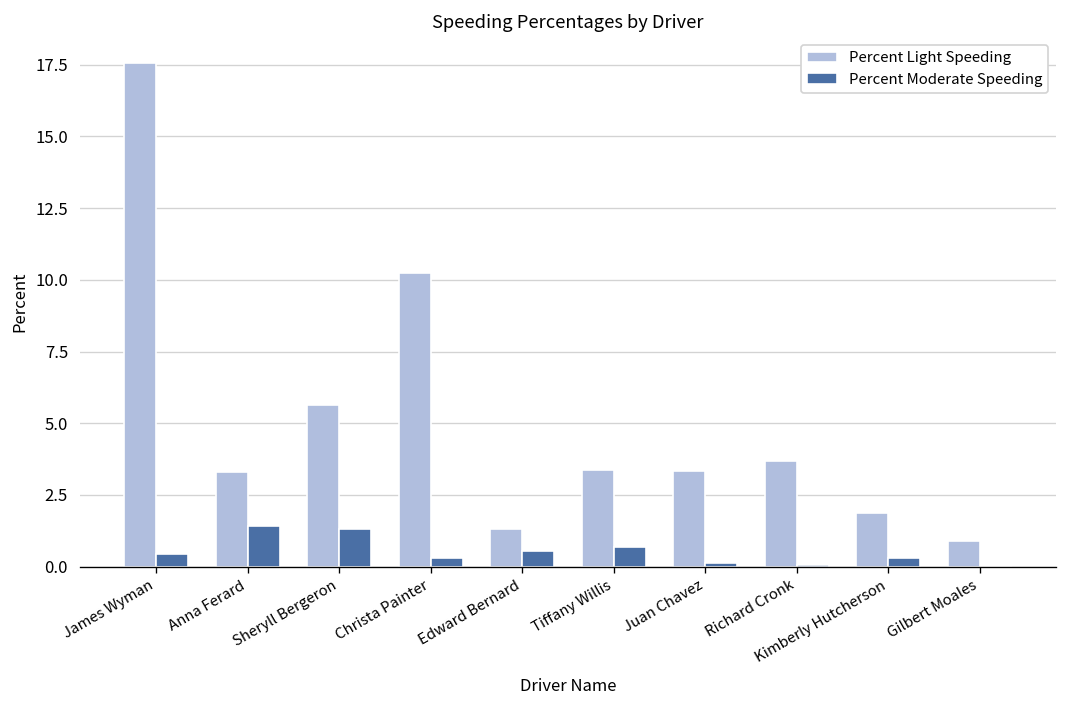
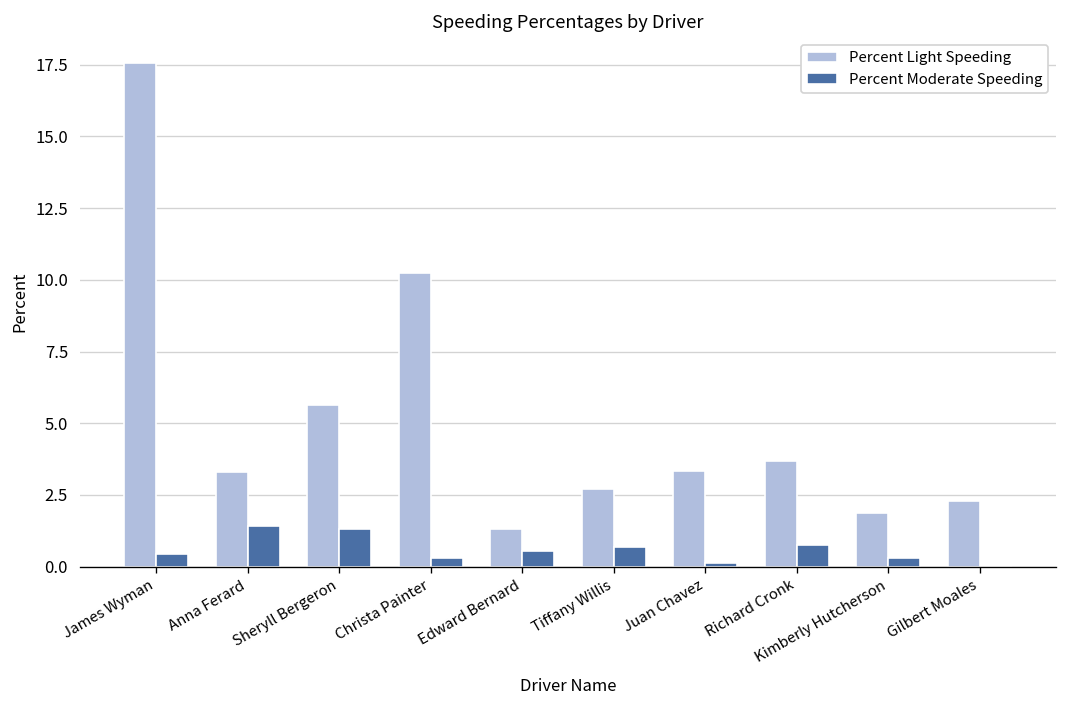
Percent Light Speeding, Tiffany Willis: 3.4 -> 2.7
Percent Moderate Speeding, Richard Cronk: 0.1 -> 0.8
Percent Light Speeding, Gilbert Moales: 0.9 -> 2.3
